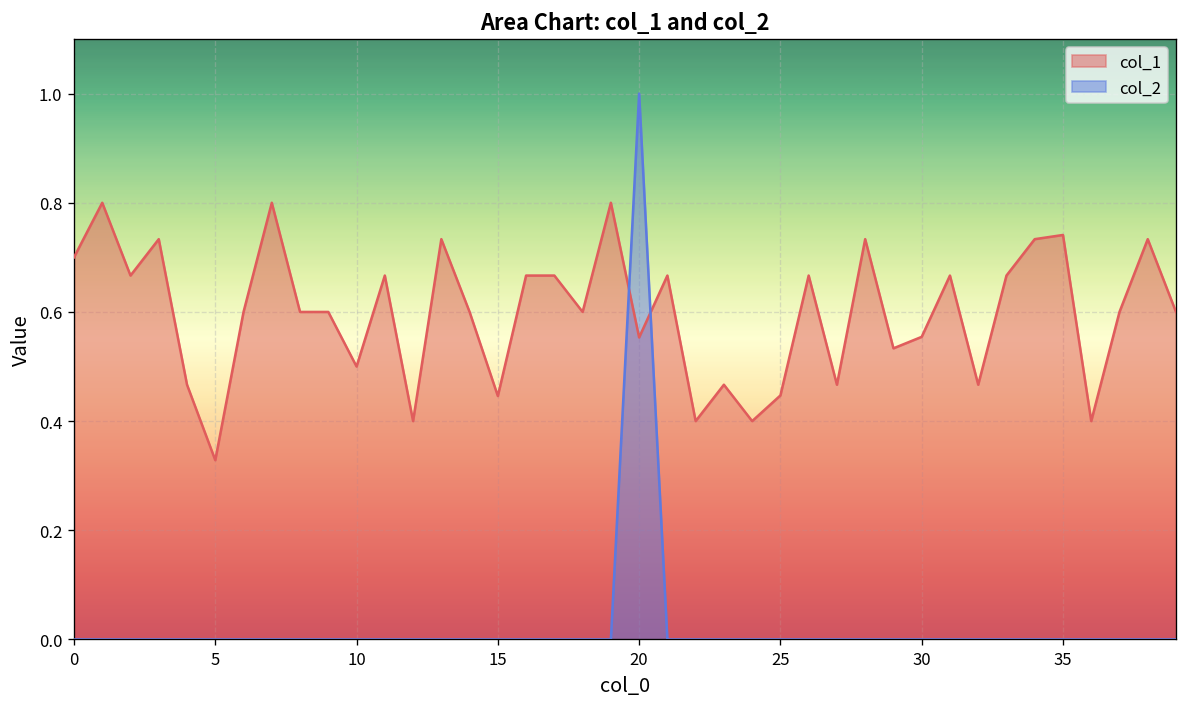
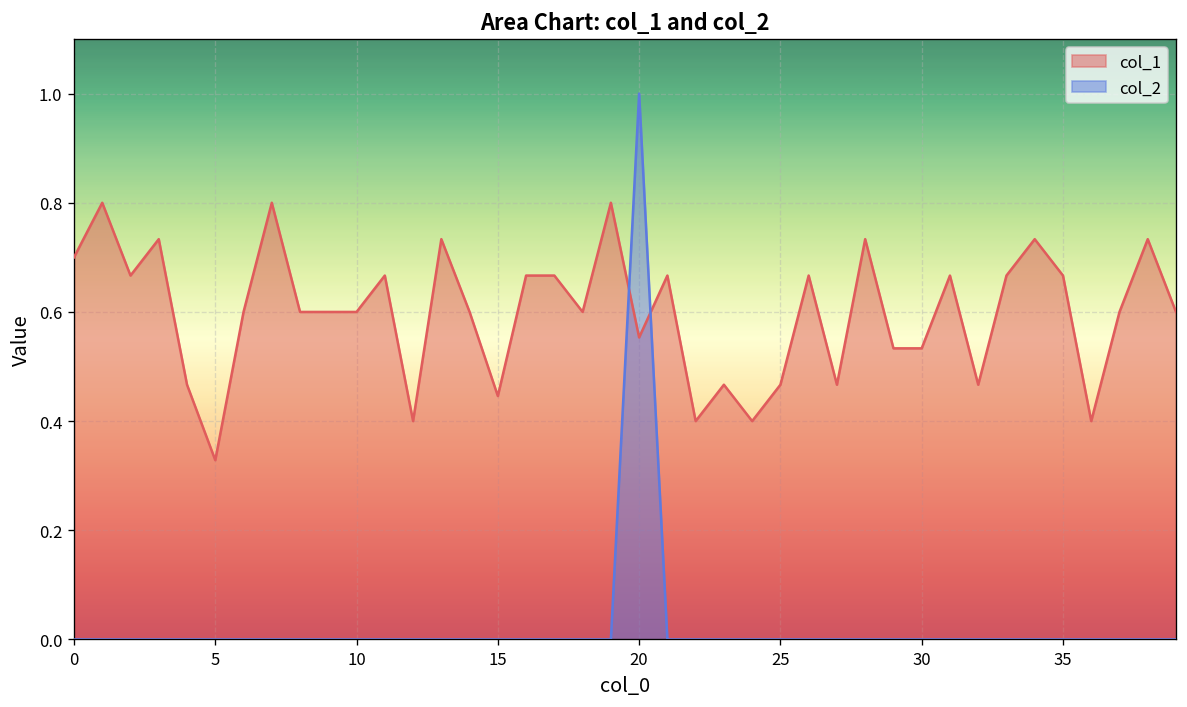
col_1, 10: 0.5 -> 0.6
col_1, 25: 0.45 -> 0.47
col_1, 30: 0.55 -> 0.53
col_1, 35: 0.74 -> 0.67
